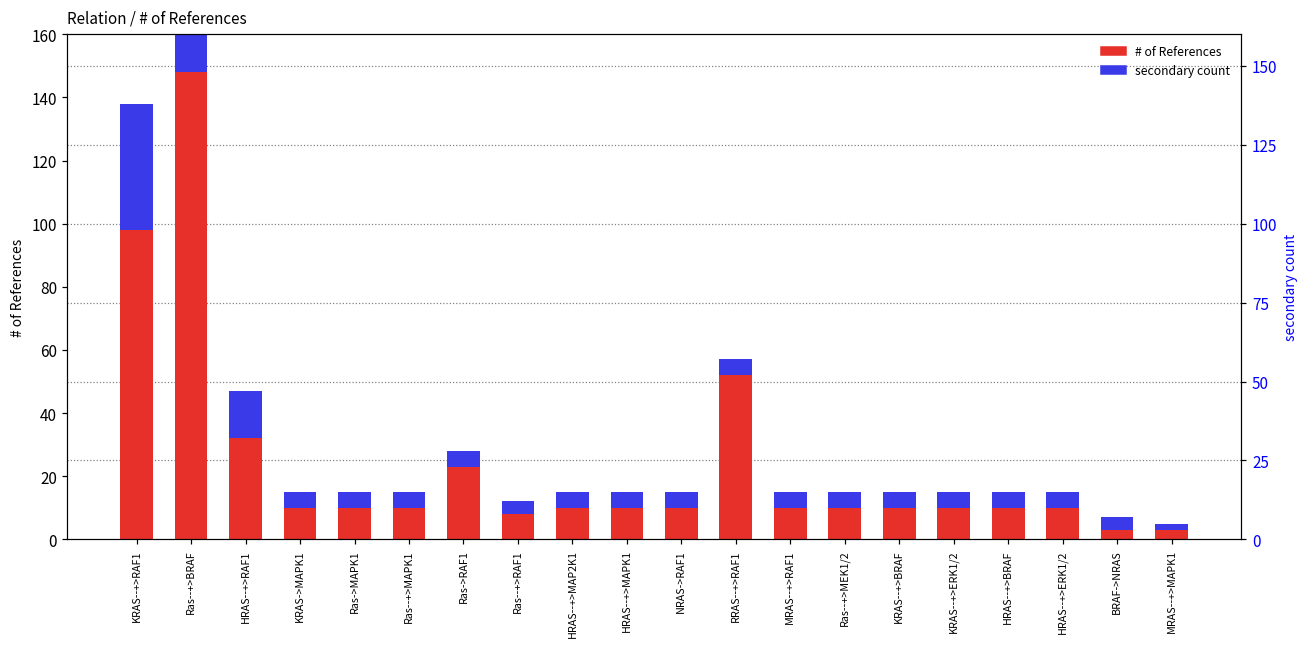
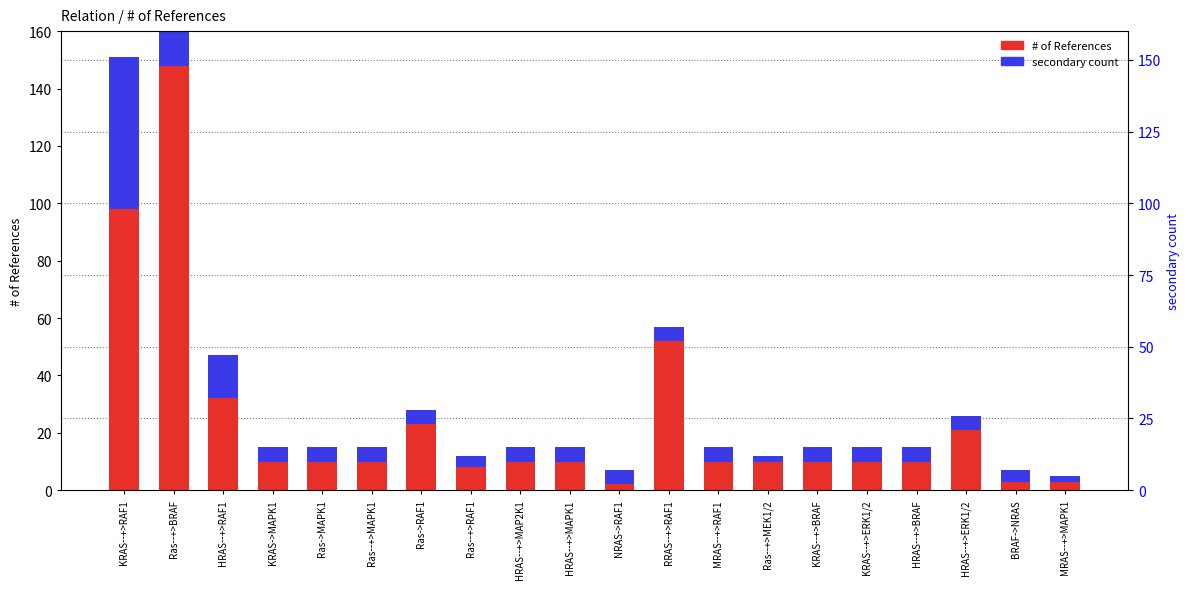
secondary count, KRAS--+>RAF1: 40 -> 53
# of References, NRAS->RAF1: 10 -> 2
secondary count, Ras--+>MEK1/2: 5 -> 2
# of References, HRAS--+>ERK1/2: 10 -> 21
